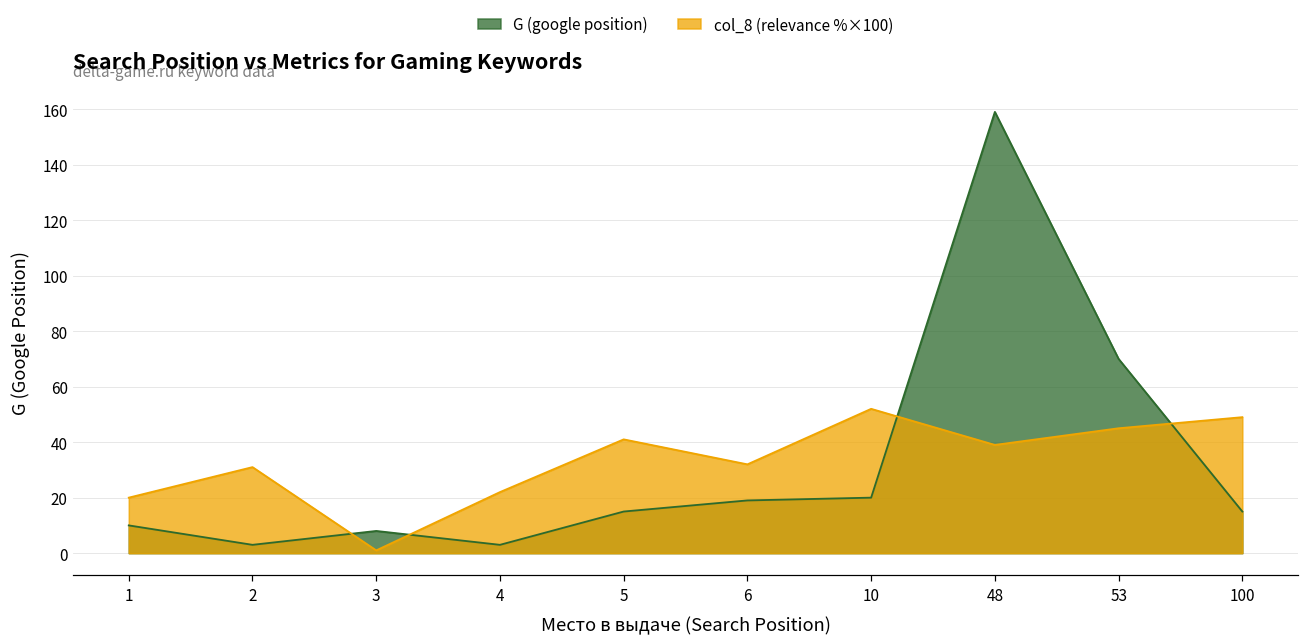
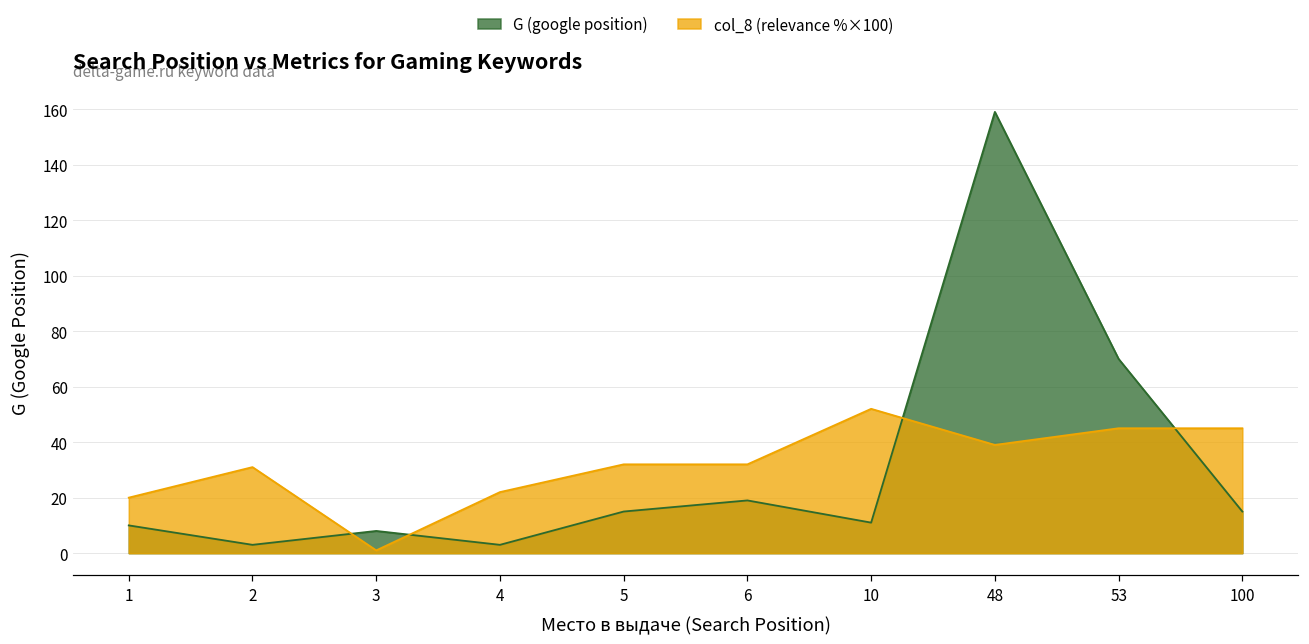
col_8 (relevance %×100), 5: 41 -> 32
G (google position), 10: 20 -> 11
col_8 (relevance %×100), 100: 49 -> 45
